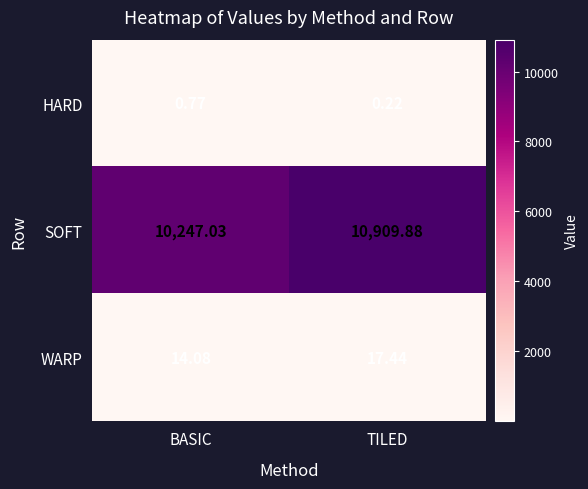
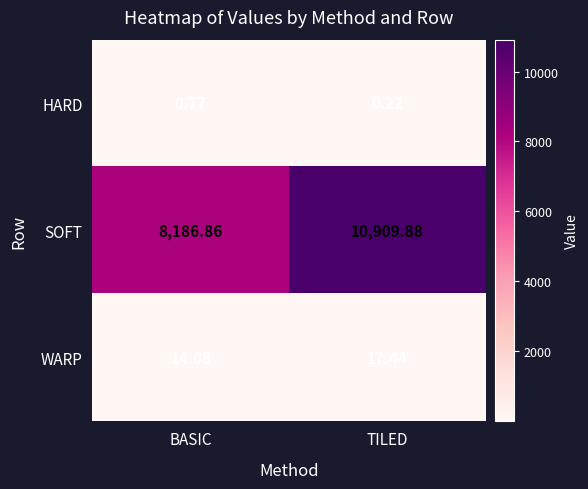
SOFT, BASIC: 10,247.03 -> 8,186.86
